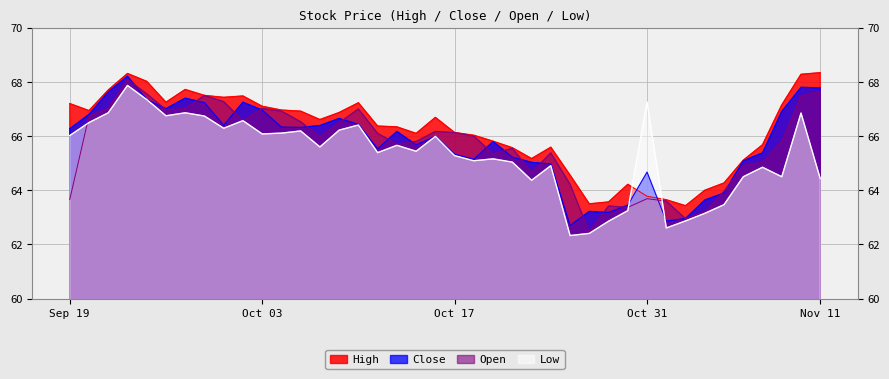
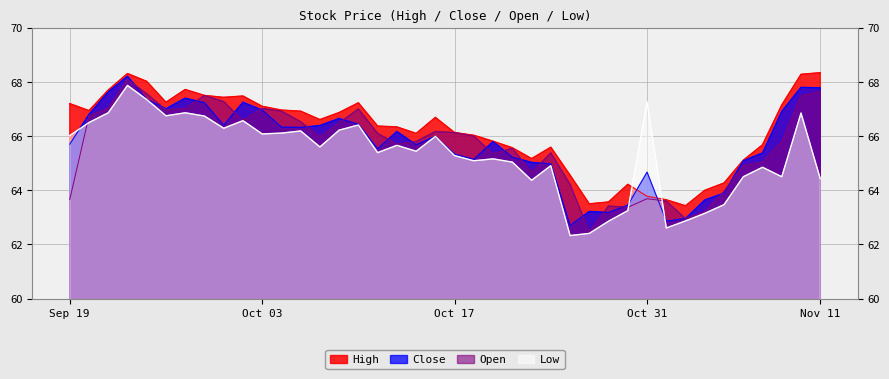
Close, Sep 19: 66.3 -> 65.7
